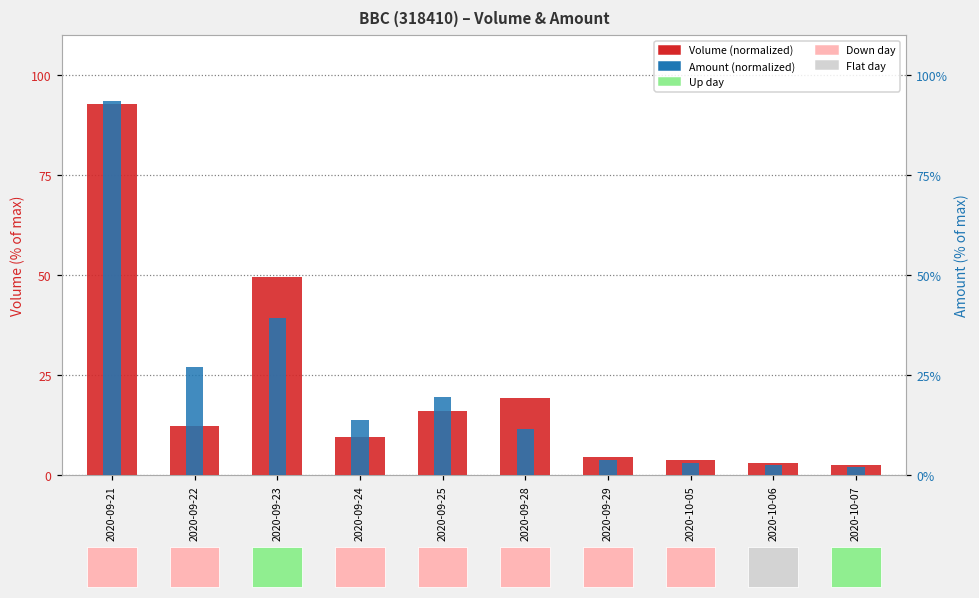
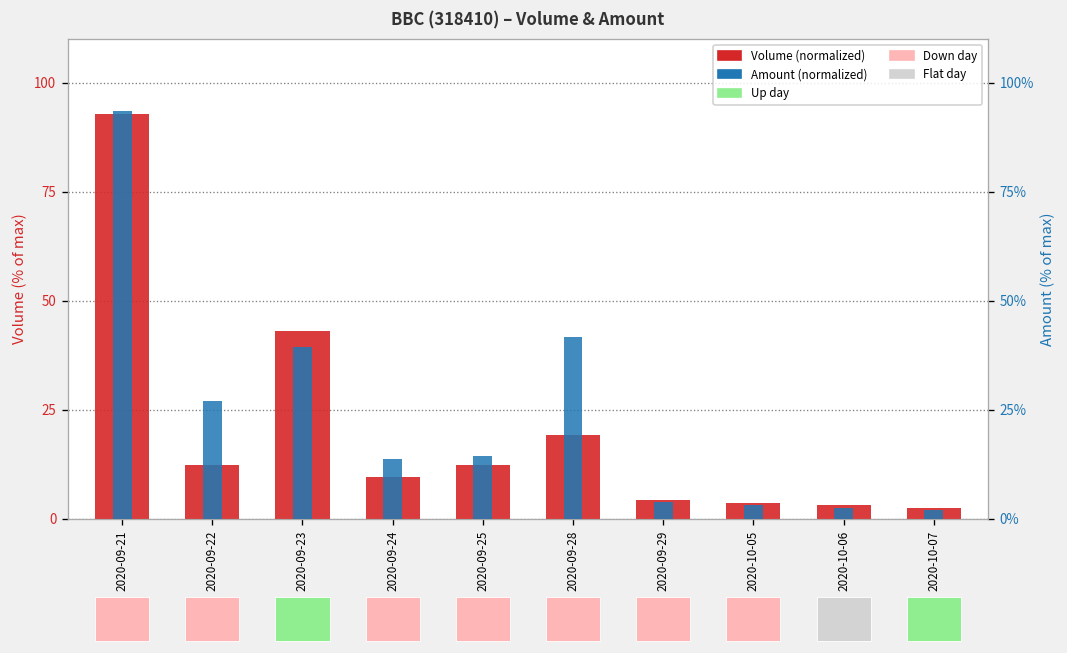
Volume (normalized), 2020-09-23: 49 -> 43
Volume (normalized), 2020-09-25: 16 -> 12
Amount (normalized), 2020-09-25: 20% -> 14%
Amount (normalized), 2020-09-28: 12% -> 42%
